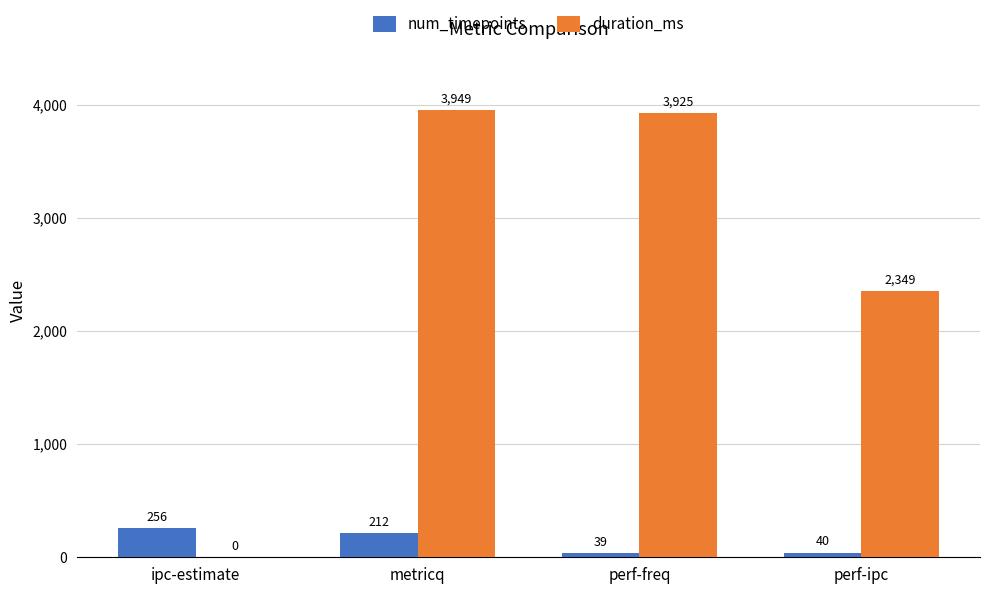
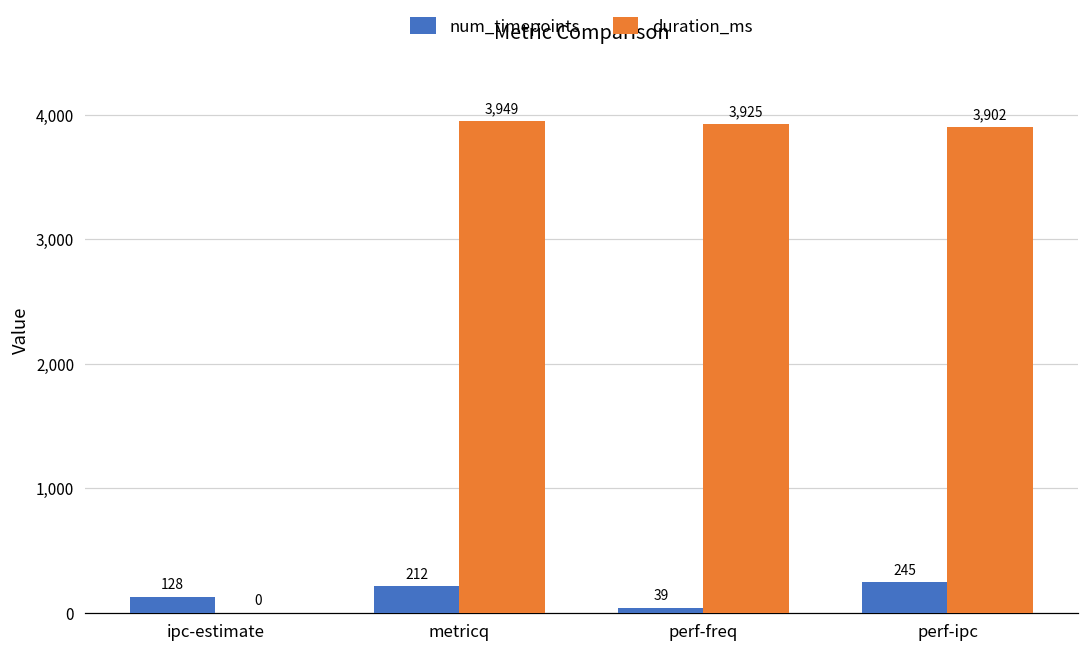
num_timepoints, ipc-estimate: 256 -> 128
num_timepoints, perf-ipc: 40 -> 245
duration_ms, perf-ipc: 2,349 -> 3,902
